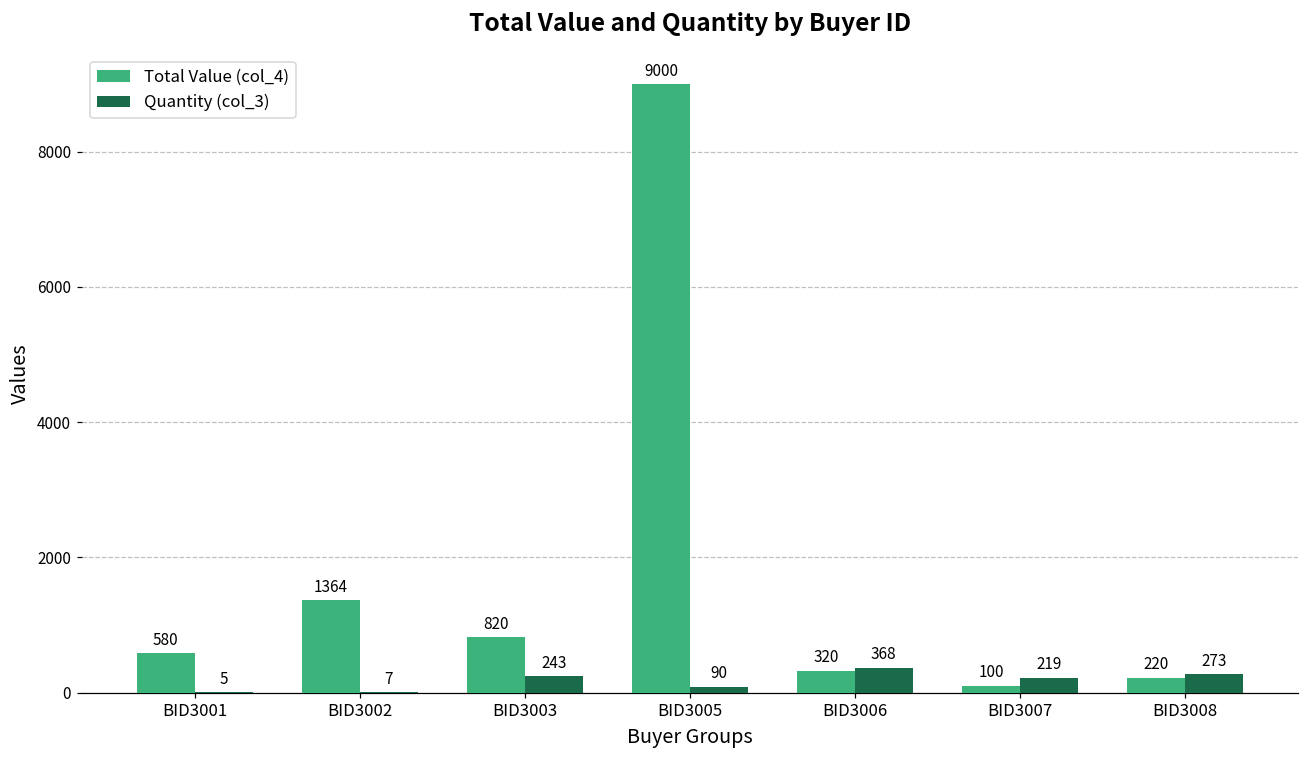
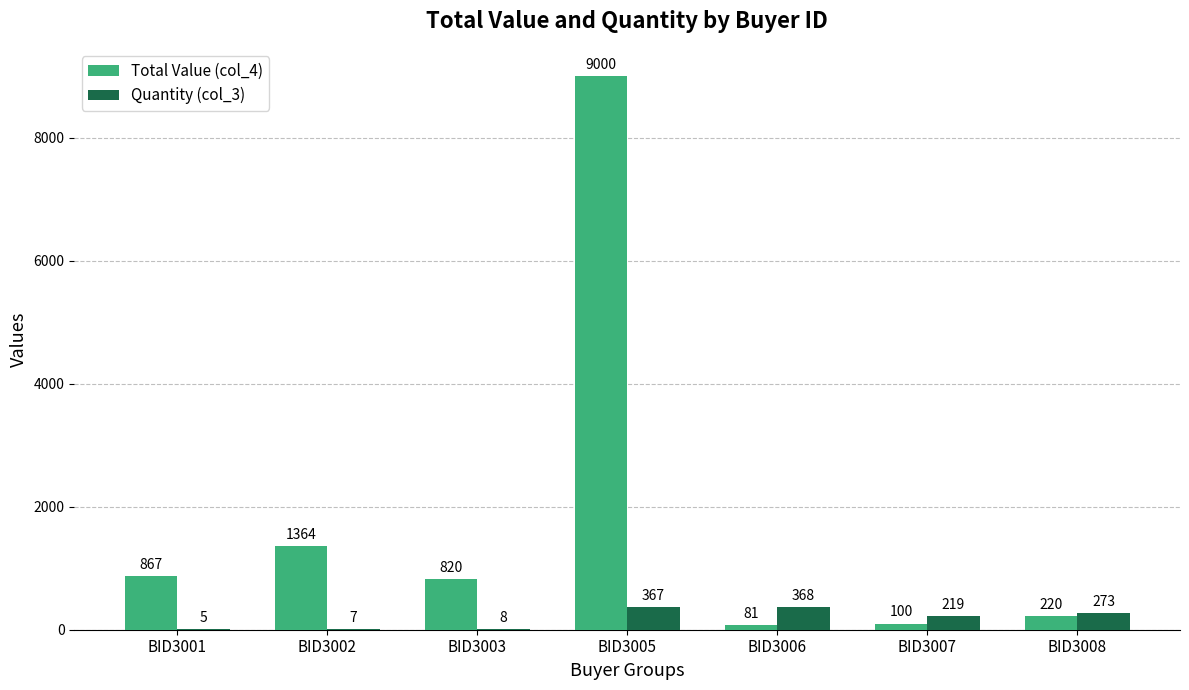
Total Value (col_4), BID3001: 580 -> 867
Quantity (col_3), BID3003: 243 -> 8
Quantity (col_3), BID3005: 90 -> 367
Total Value (col_4), BID3006: 320 -> 81
